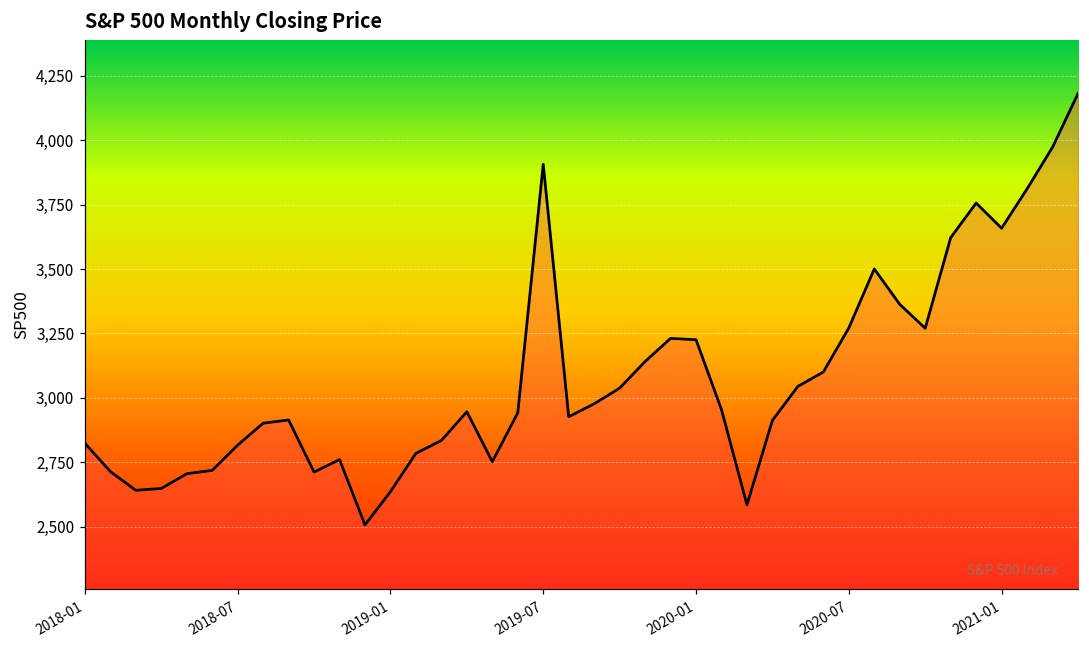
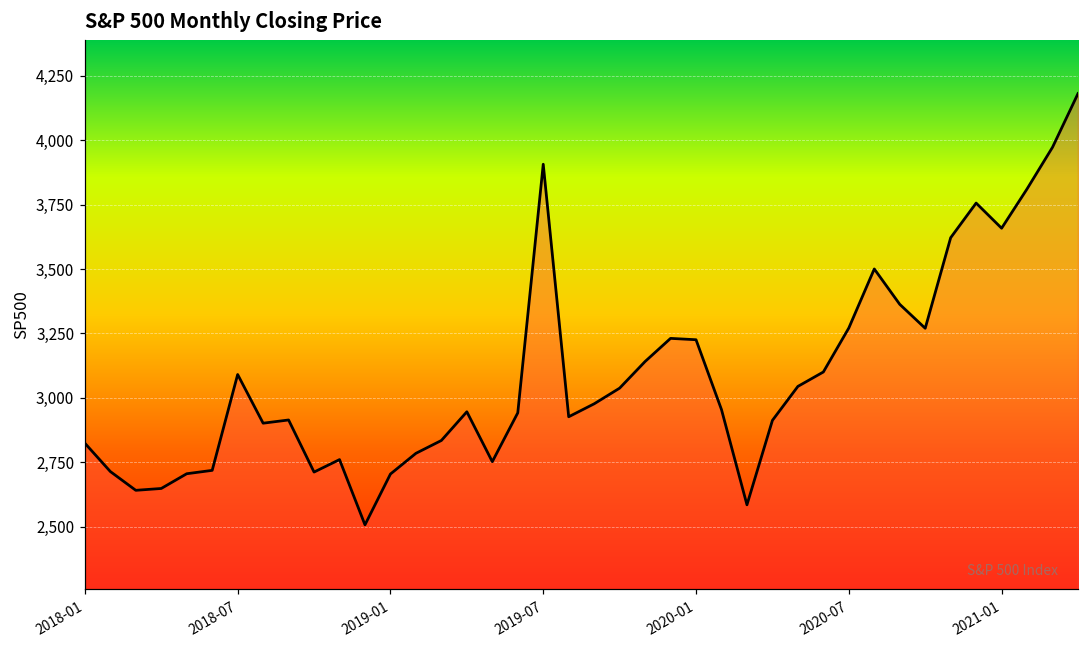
2018-07: 2,820 -> 3,090
2019-01: 2,640 -> 2,700
